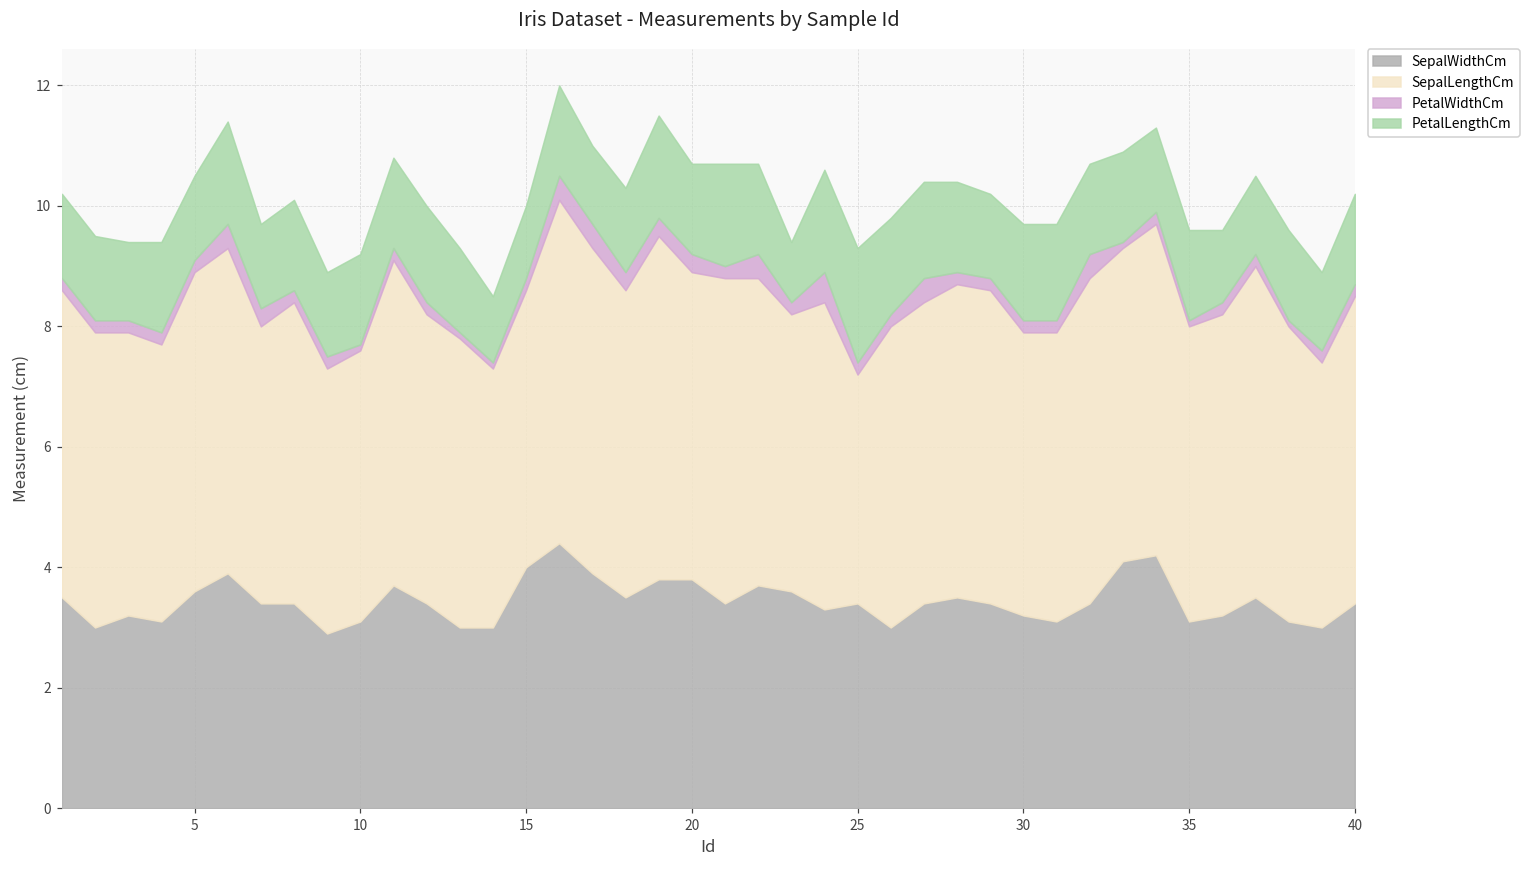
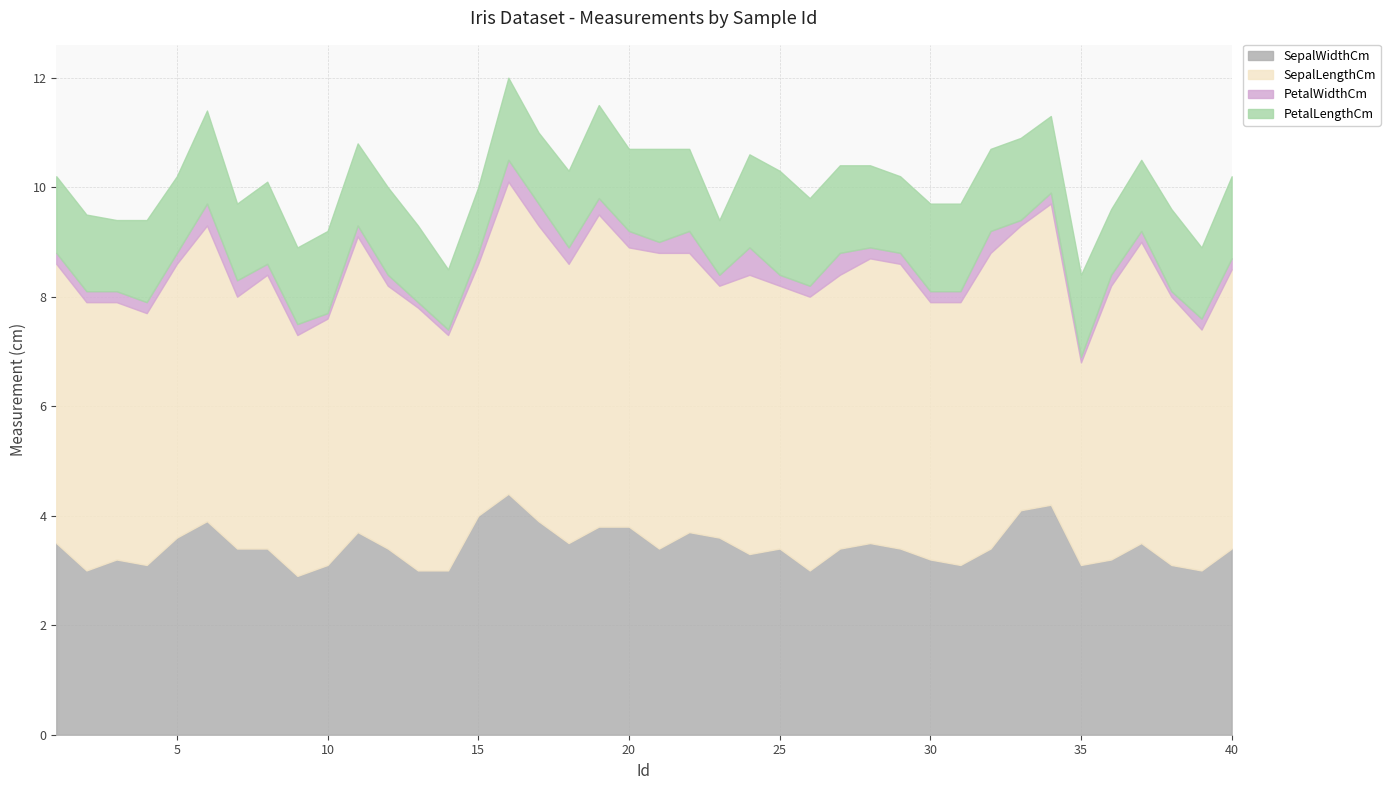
SepalLengthCm, 5: 5.3 -> 5.0
SepalLengthCm, 25: 3.8 -> 4.8
SepalLengthCm, 35: 4.9 -> 3.7
